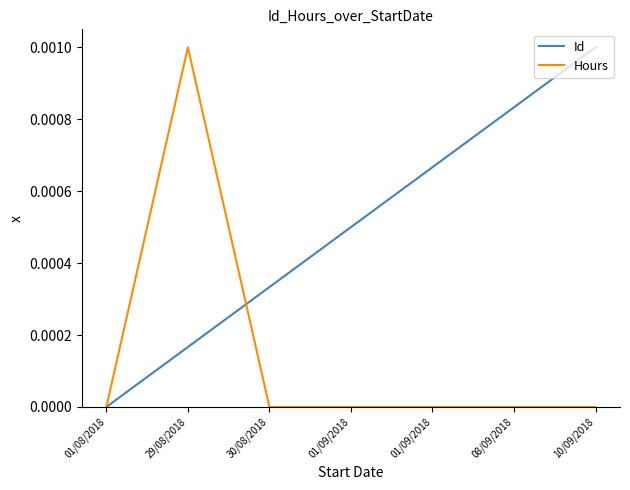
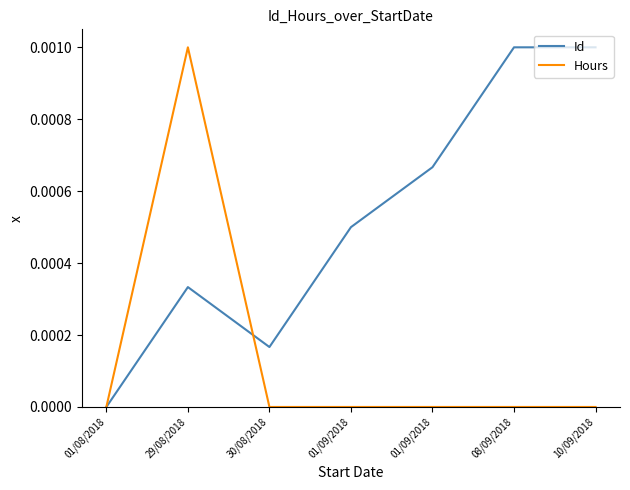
Id, 29/08/2018: 0.00017 -> 0.00033
Id, 30/08/2018: 0.00033 -> 0.00017
Id, 08/09/2018: 0.00083 -> 0.00100
